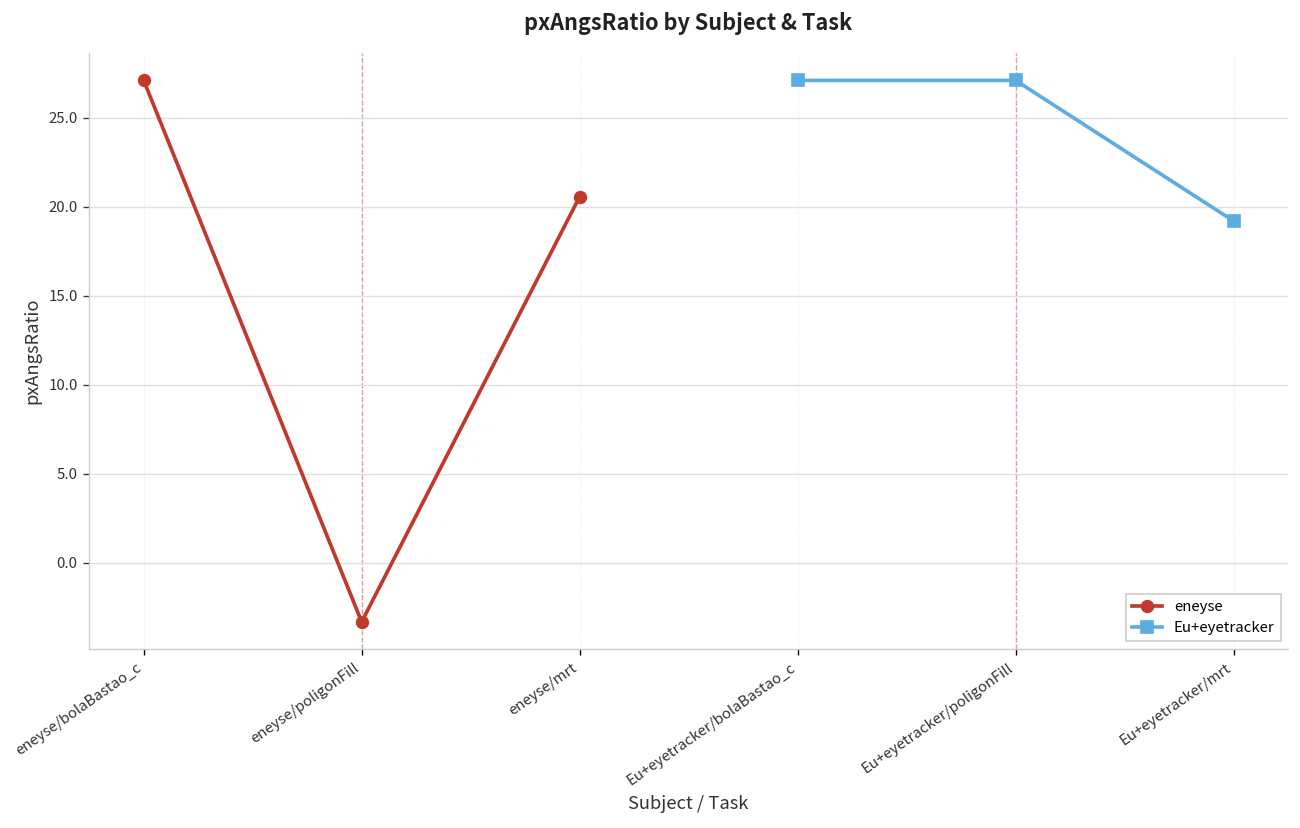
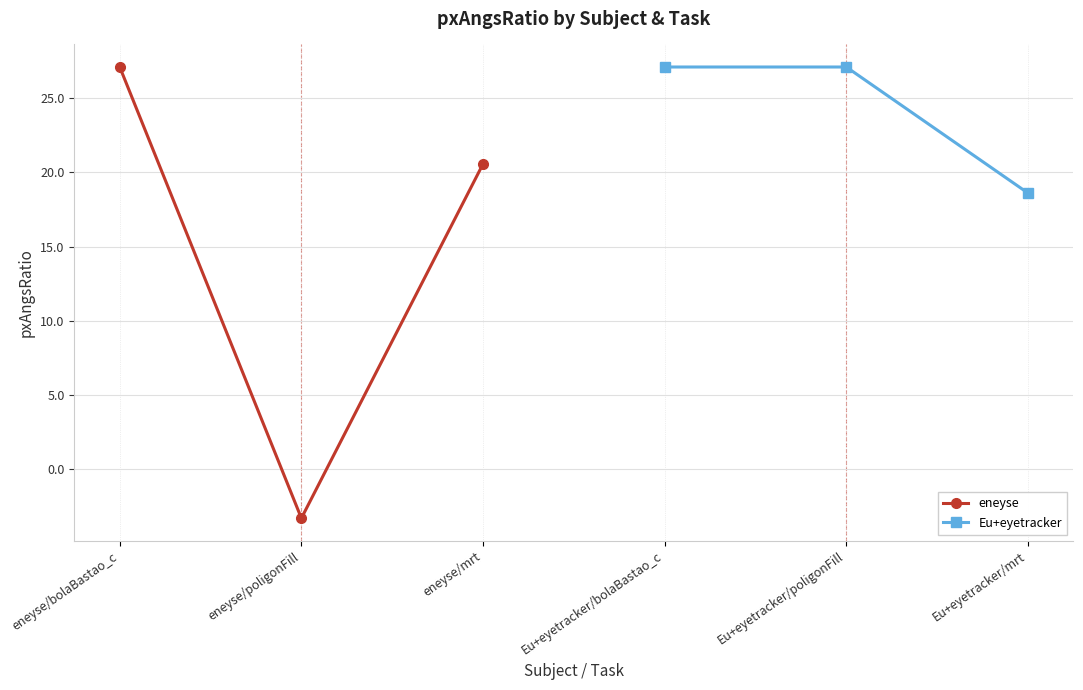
Eu+eyetracker, Eu+eyetracker/mrt: 19.2 -> 18.6
